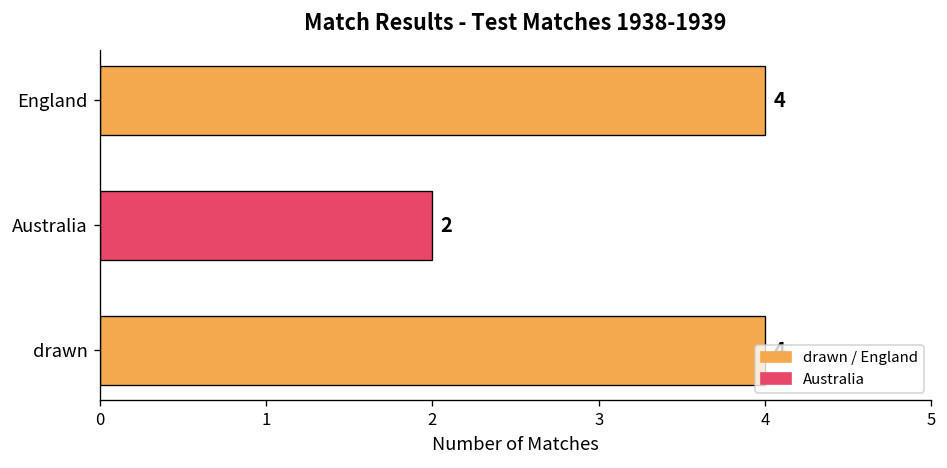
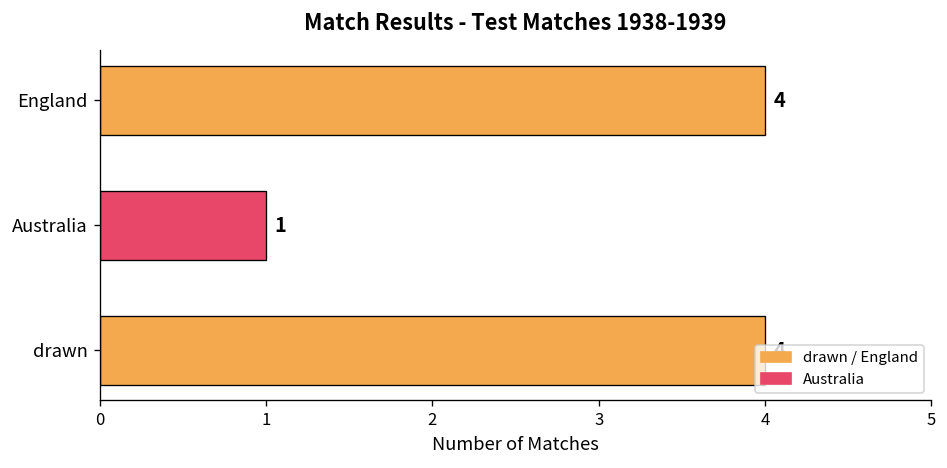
Australia: 2 -> 1
